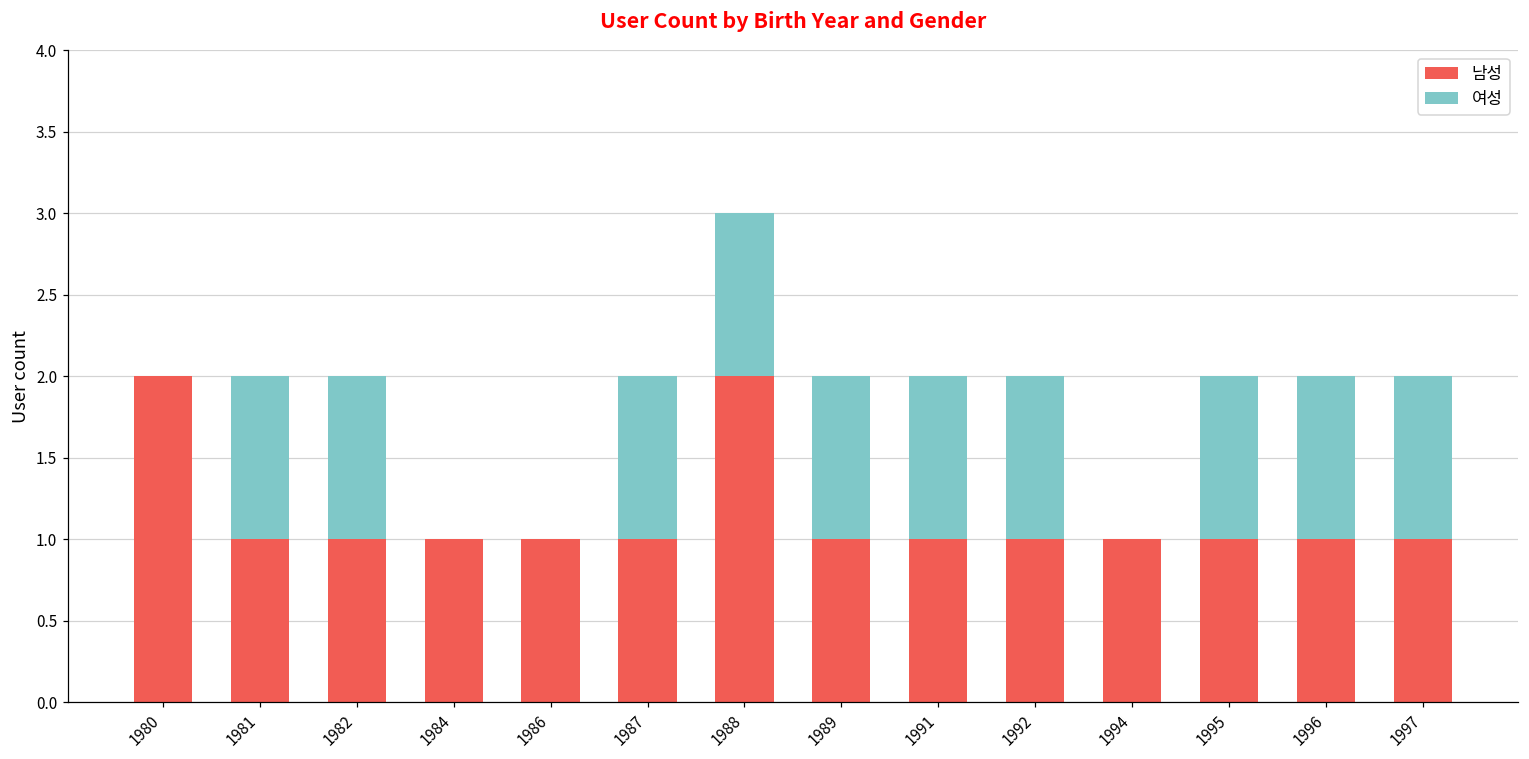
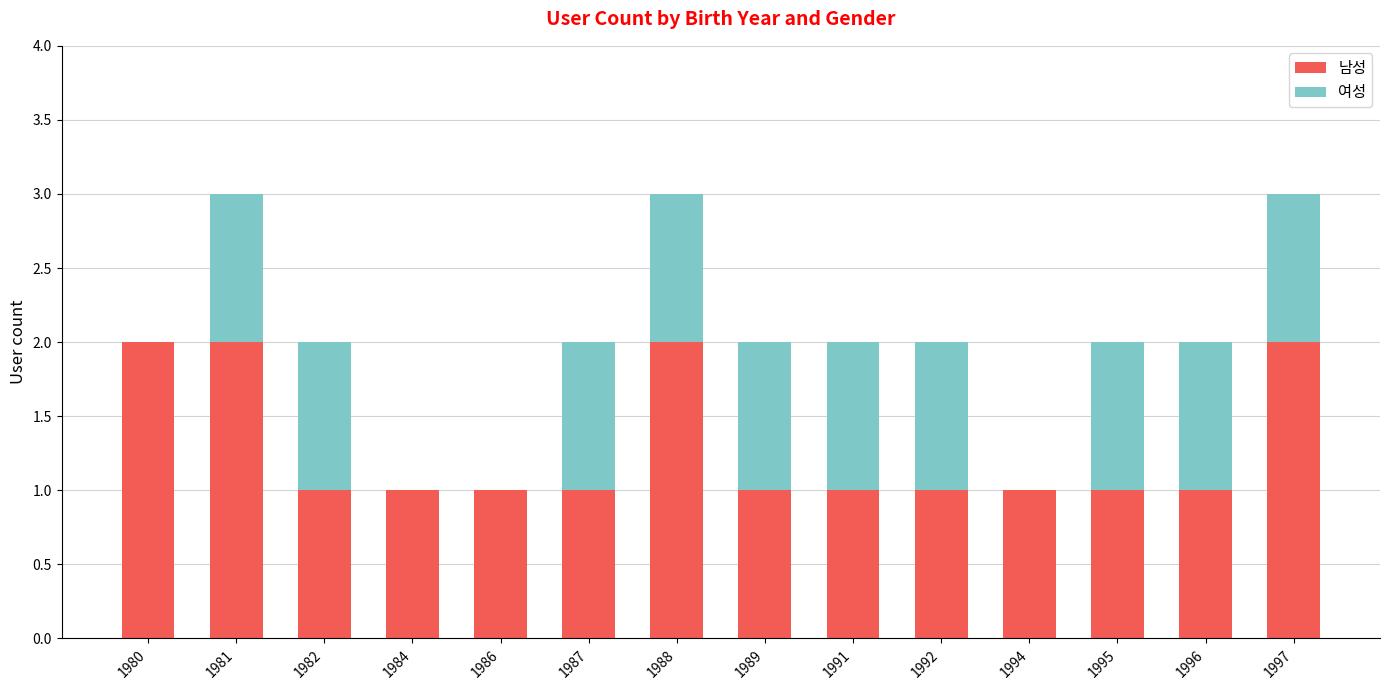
남성, 1981: 1 -> 2
남성, 1997: 1 -> 2
